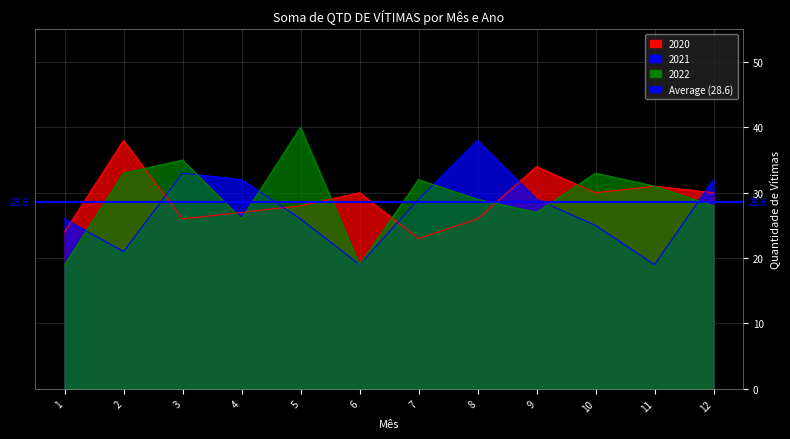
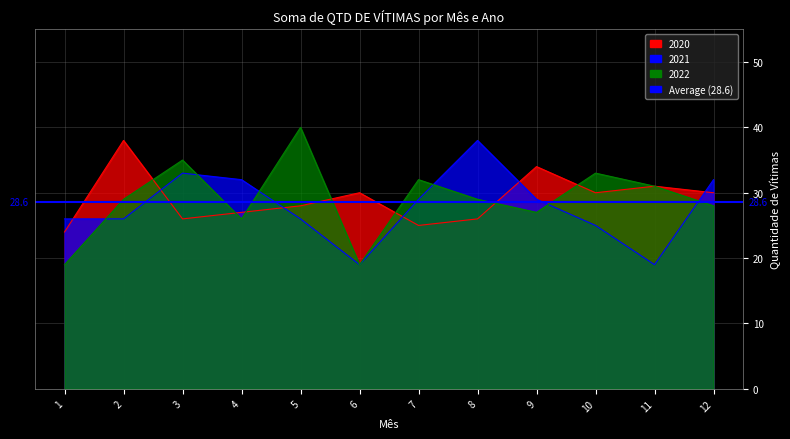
2021, 2: 21 -> 26
2022, 2: 33 -> 29
2020, 7: 23 -> 25
